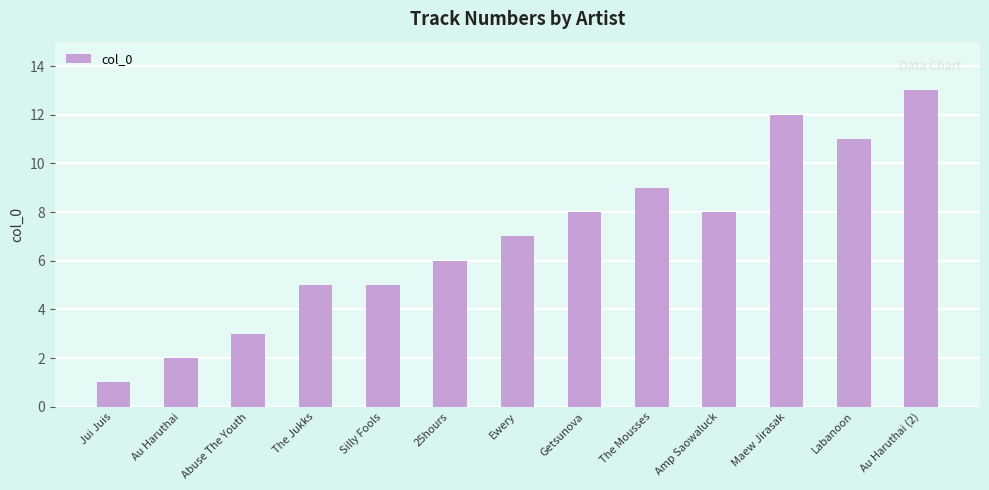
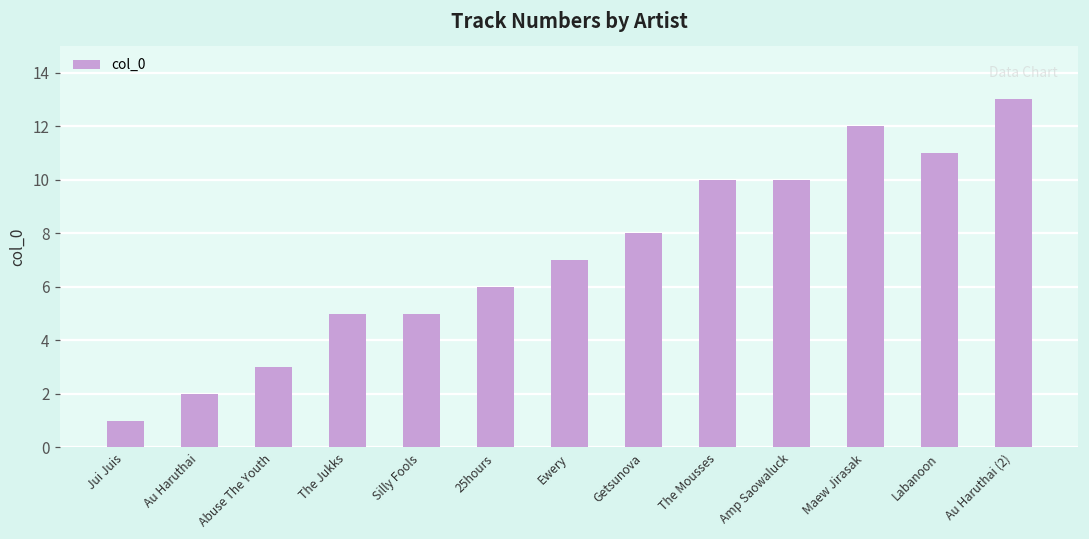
The Mousses: 9 -> 10
Amp Saowaluck: 8 -> 10
